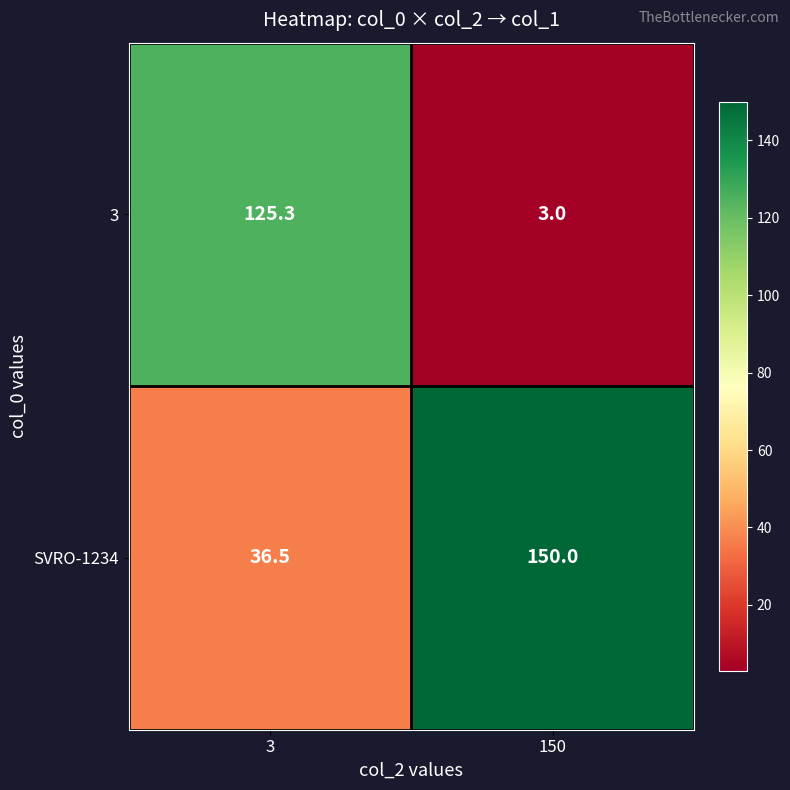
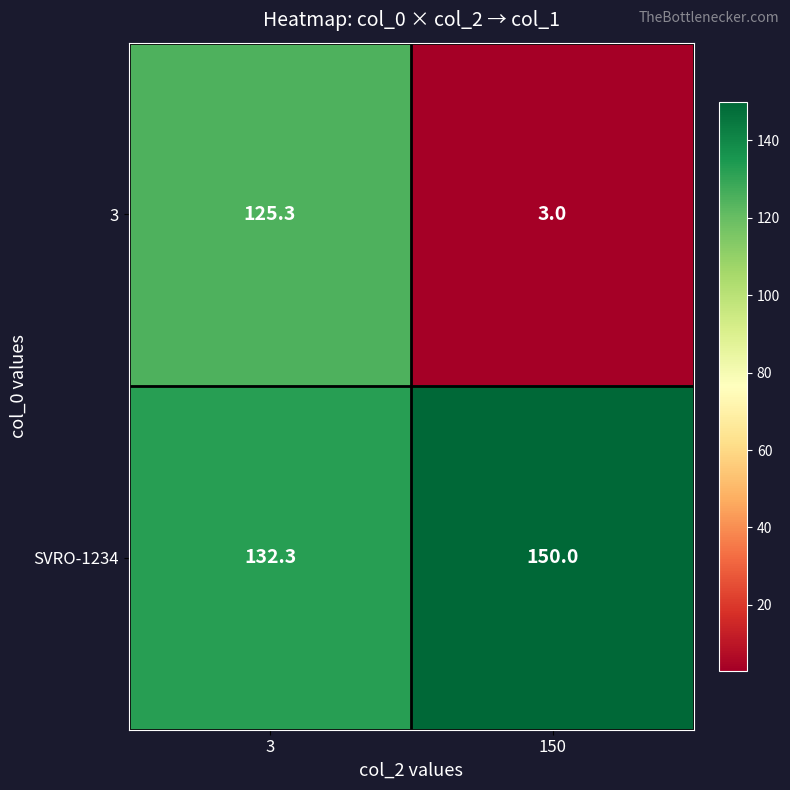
SVRO-1234, 3: 36.5 -> 132.3
